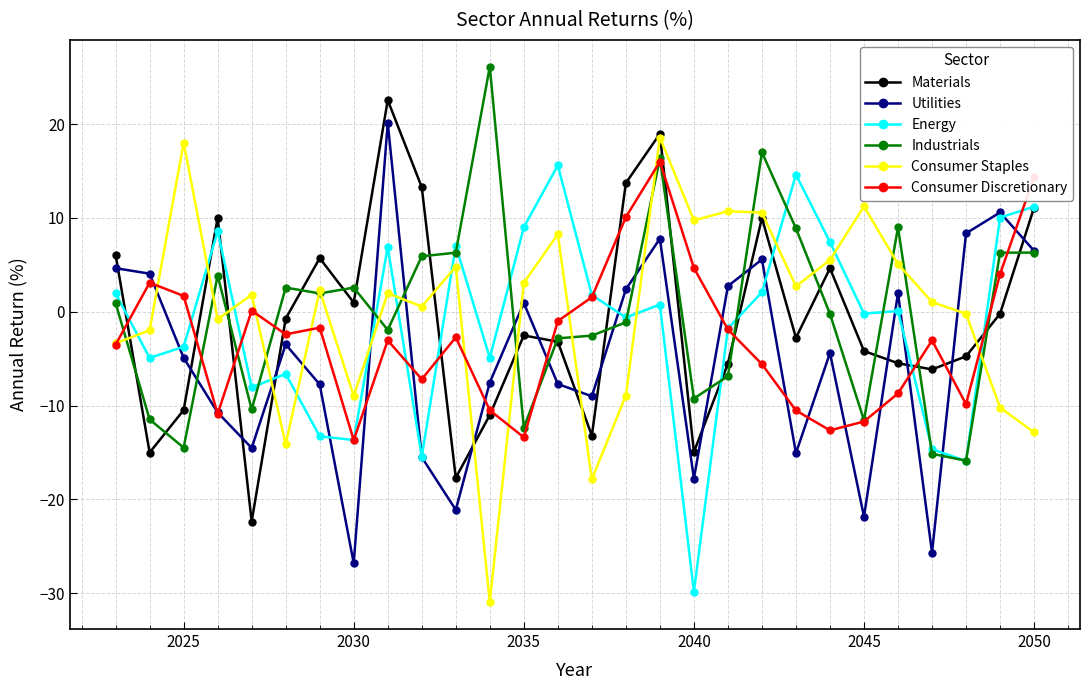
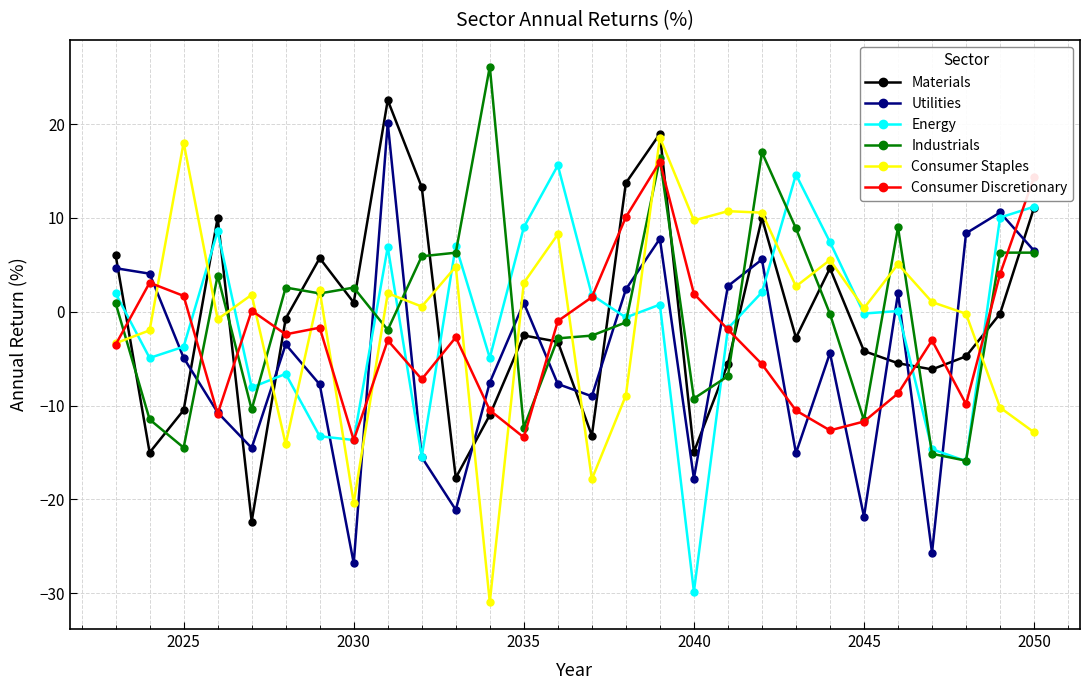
Consumer Staples, 2030: -9 -> -20
Consumer Discretionary, 2040: 5 -> 2
Consumer Staples, 2045: 11 -> 0
